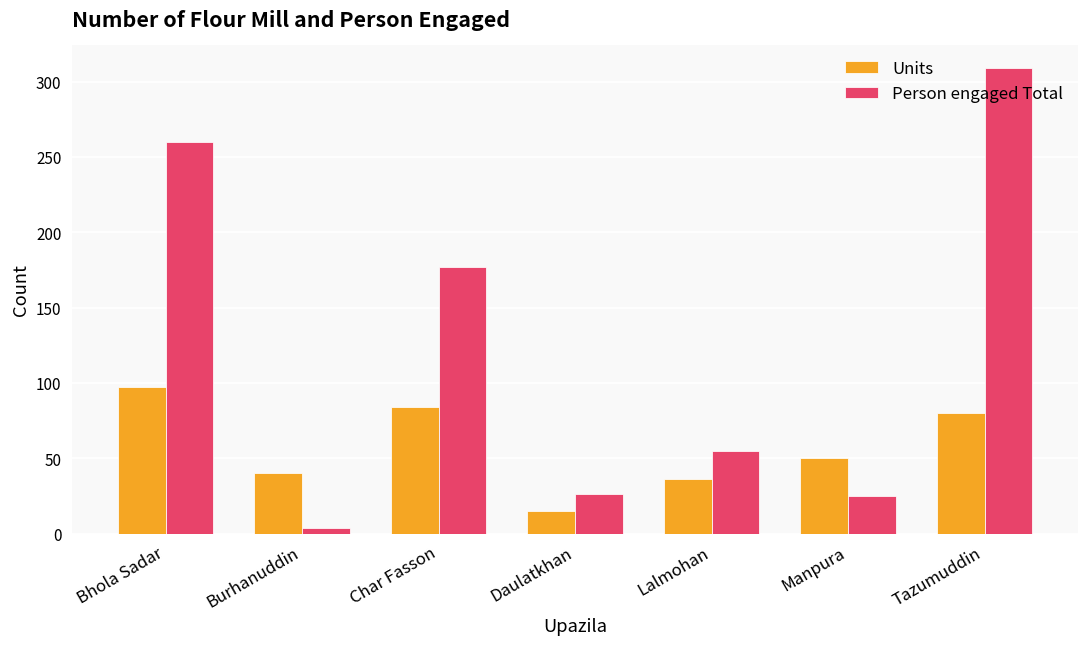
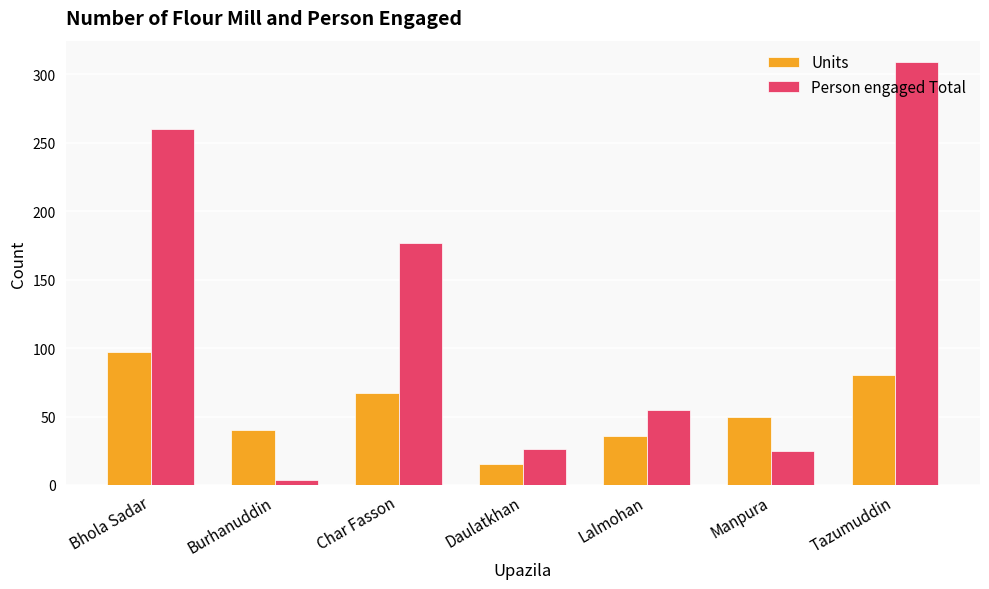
Units, Char Fasson: 84 -> 67
